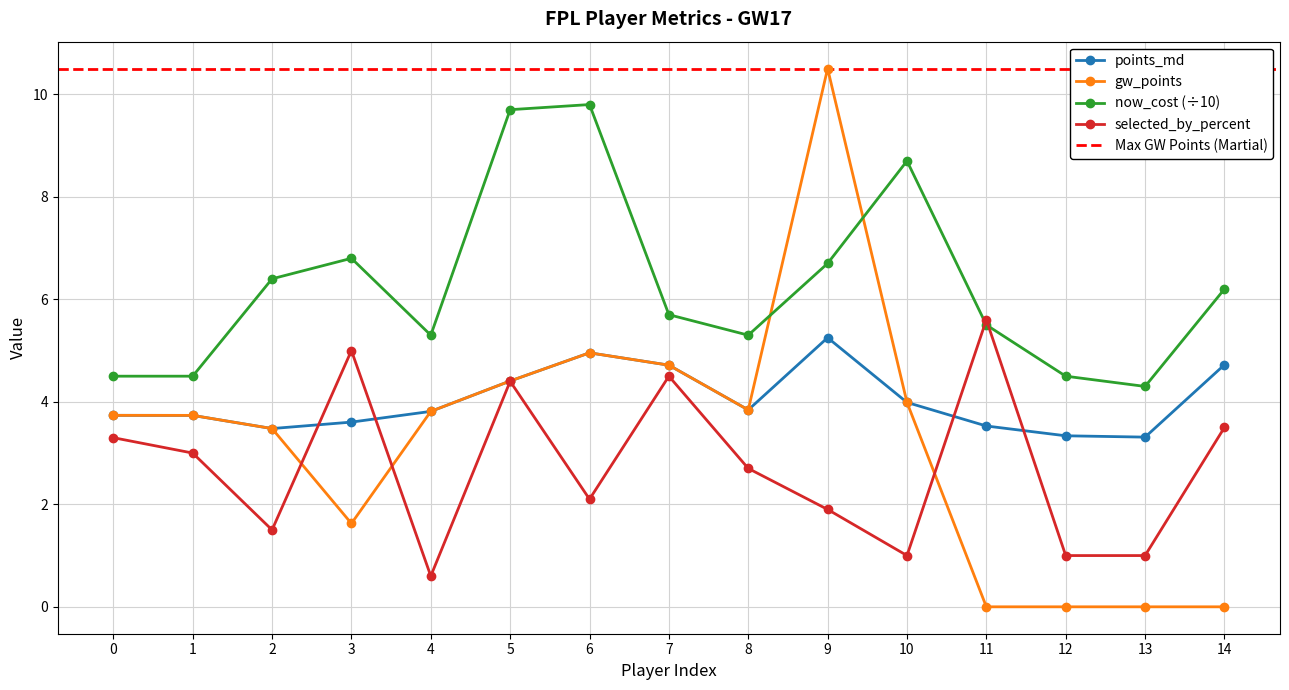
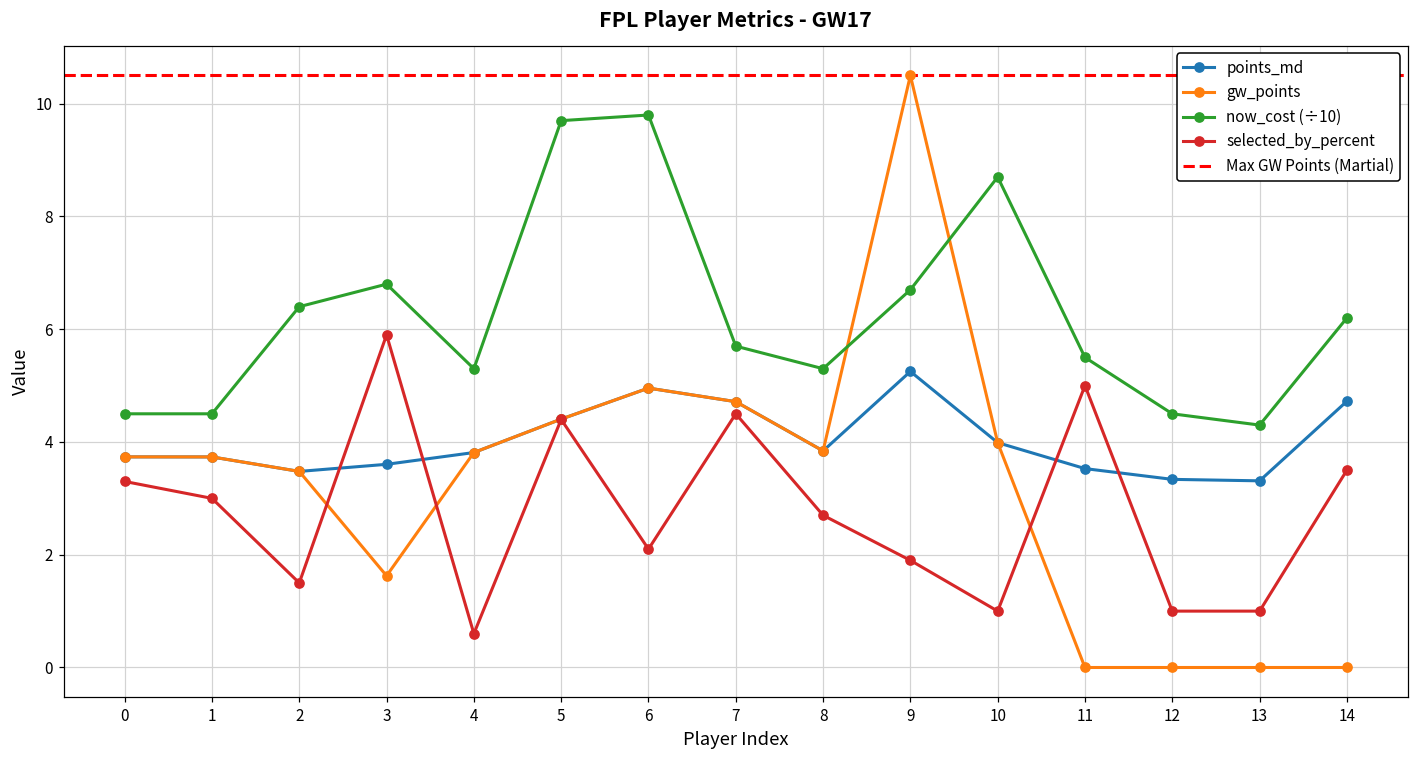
selected_by_percent, 3: 5.0 -> 5.9
selected_by_percent, 11: 5.6 -> 5.0
